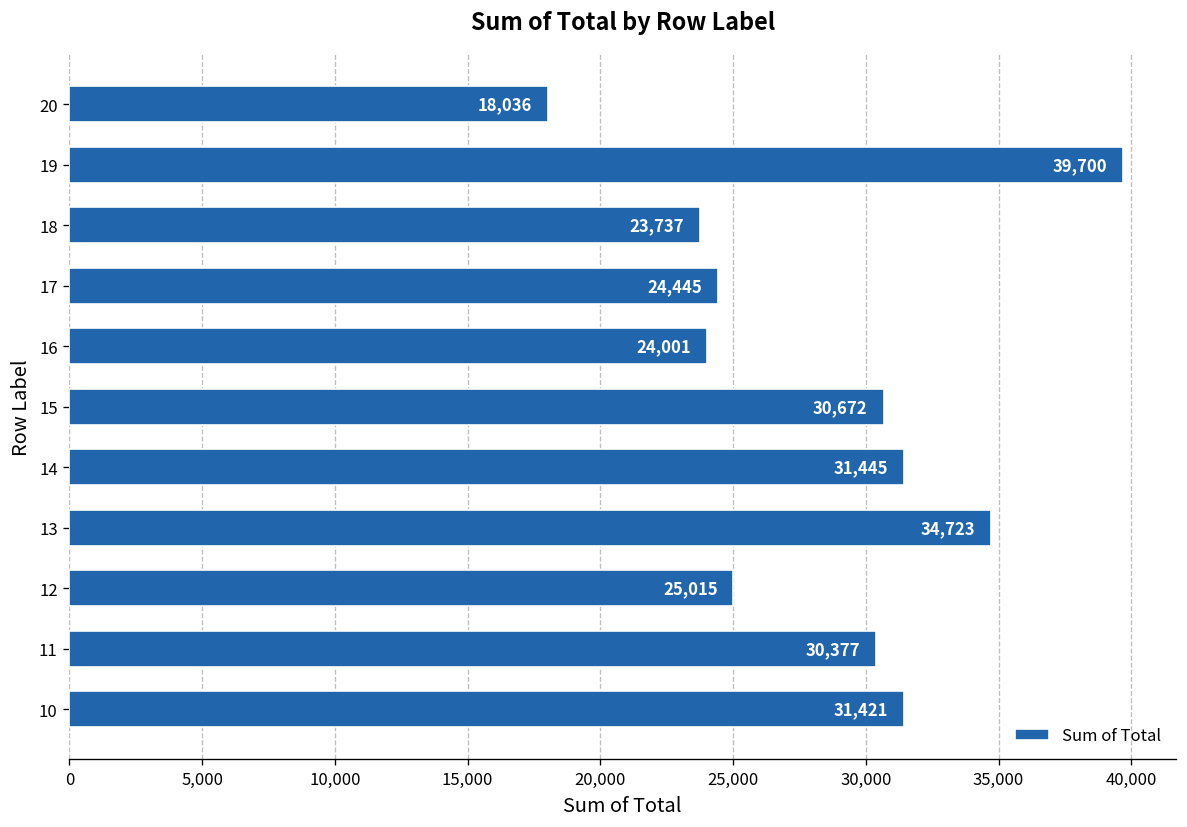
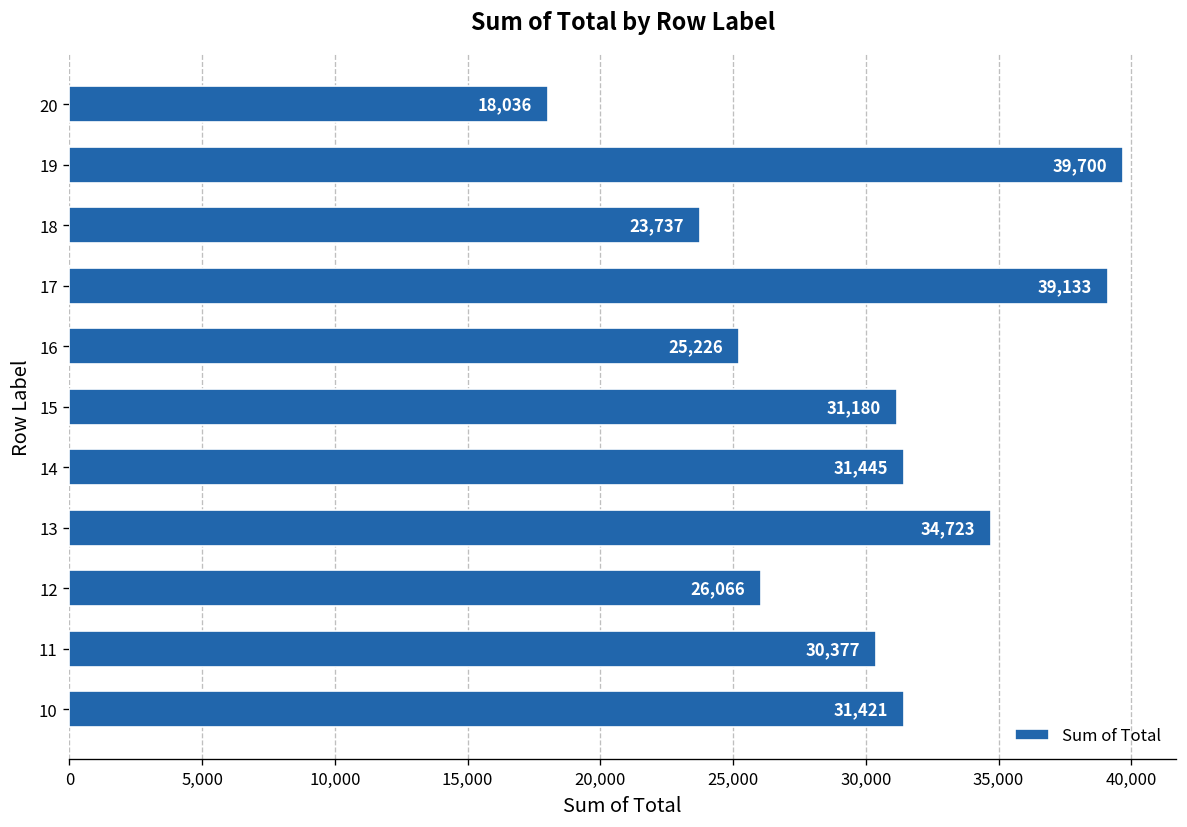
17: 24,445 -> 39,133
16: 24,001 -> 25,226
15: 30,672 -> 31,180
12: 25,015 -> 26,066
